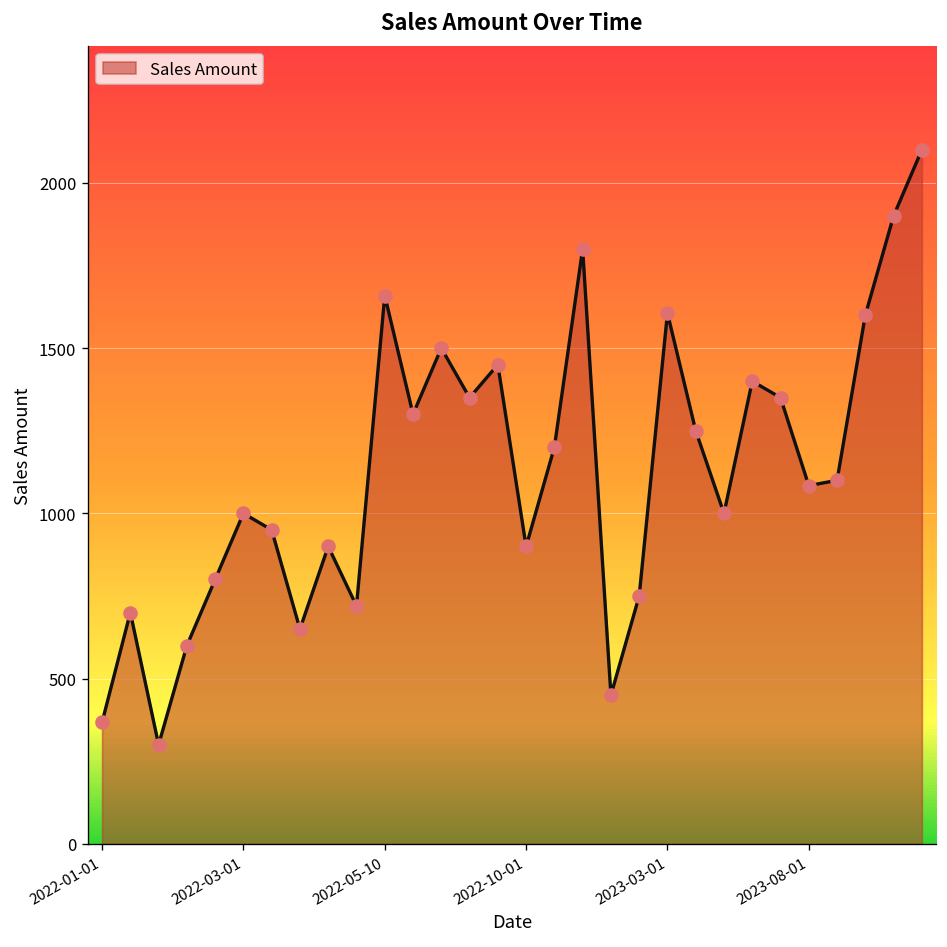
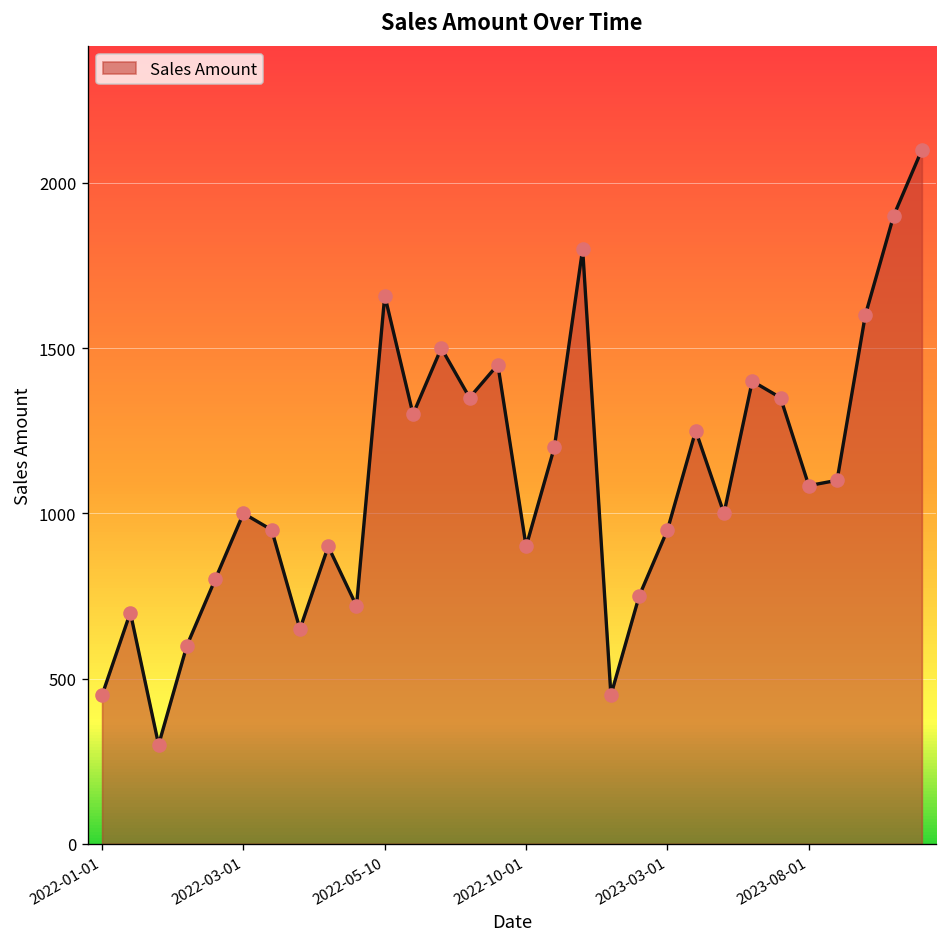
2022-01-01: 370 -> 450
2023-03-01: 1610 -> 950
